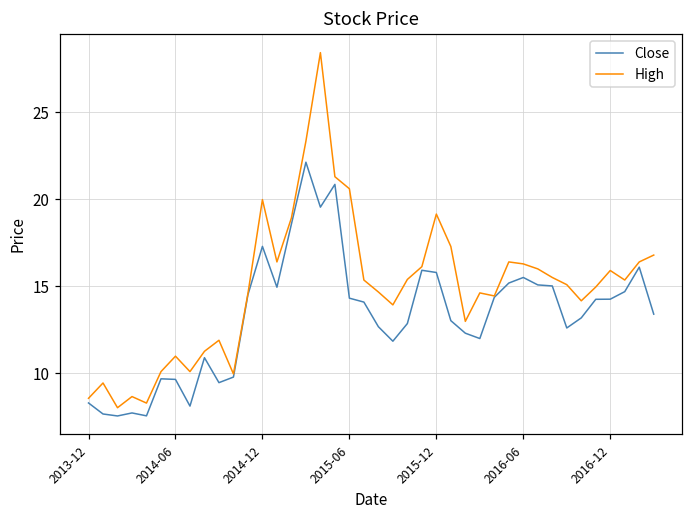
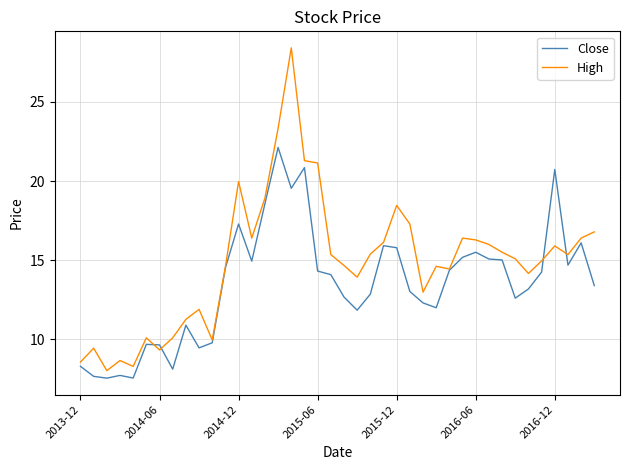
High, 2014-06: 11.0 -> 9.3
High, 2015-06: 20.6 -> 21.1
High, 2015-12: 19.1 -> 18.5
Close, 2016-12: 14.3 -> 20.7
